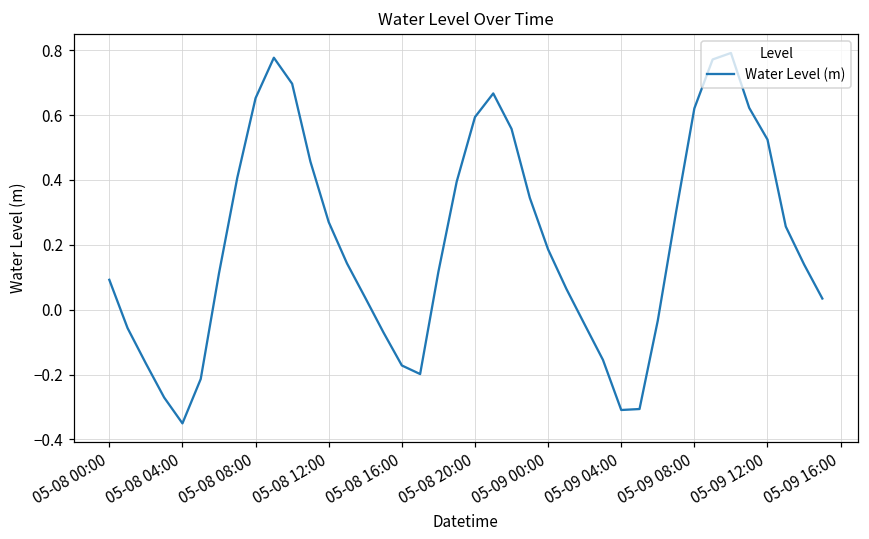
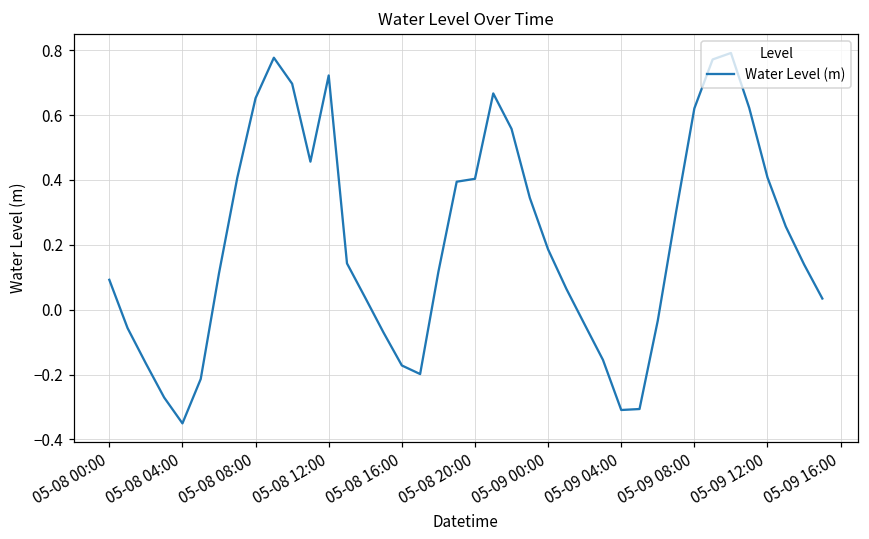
05-08 12:00: 0.27 -> 0.72
05-08 20:00: 0.59 -> 0.40
05-09 12:00: 0.52 -> 0.41
